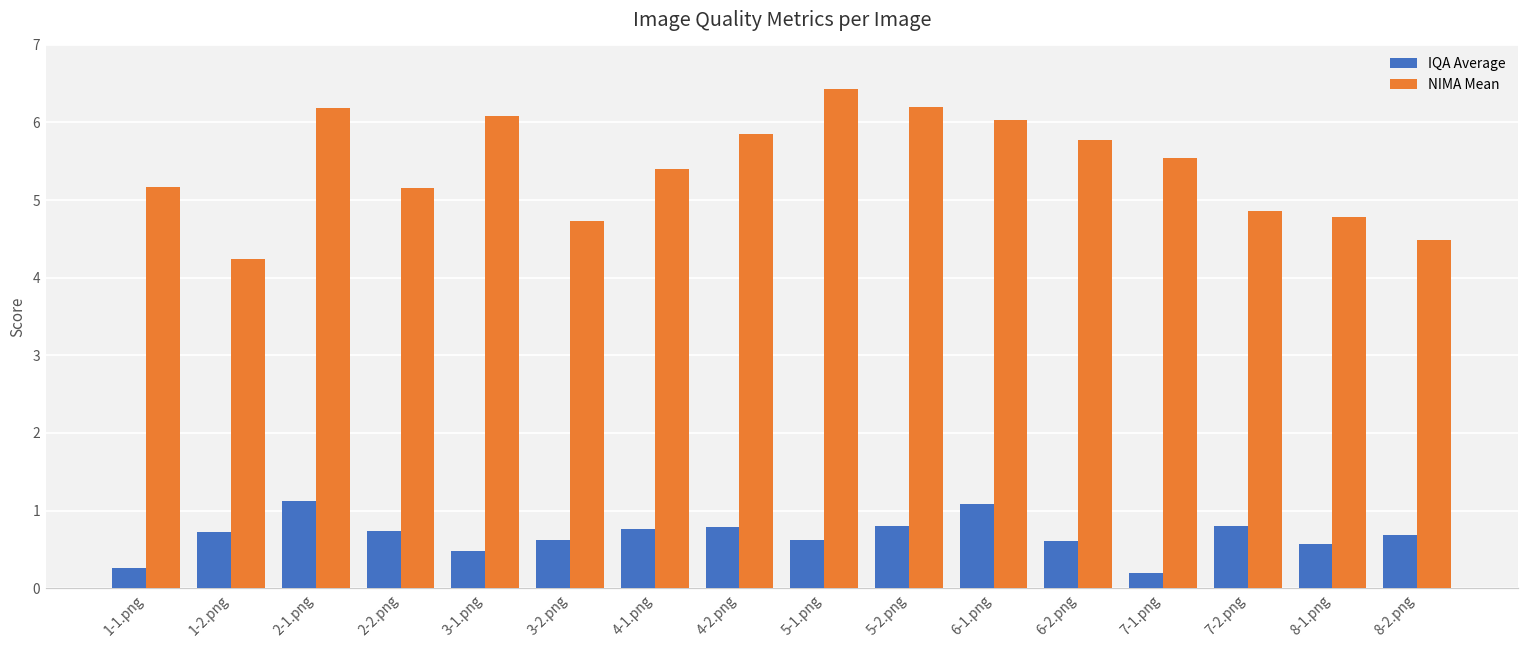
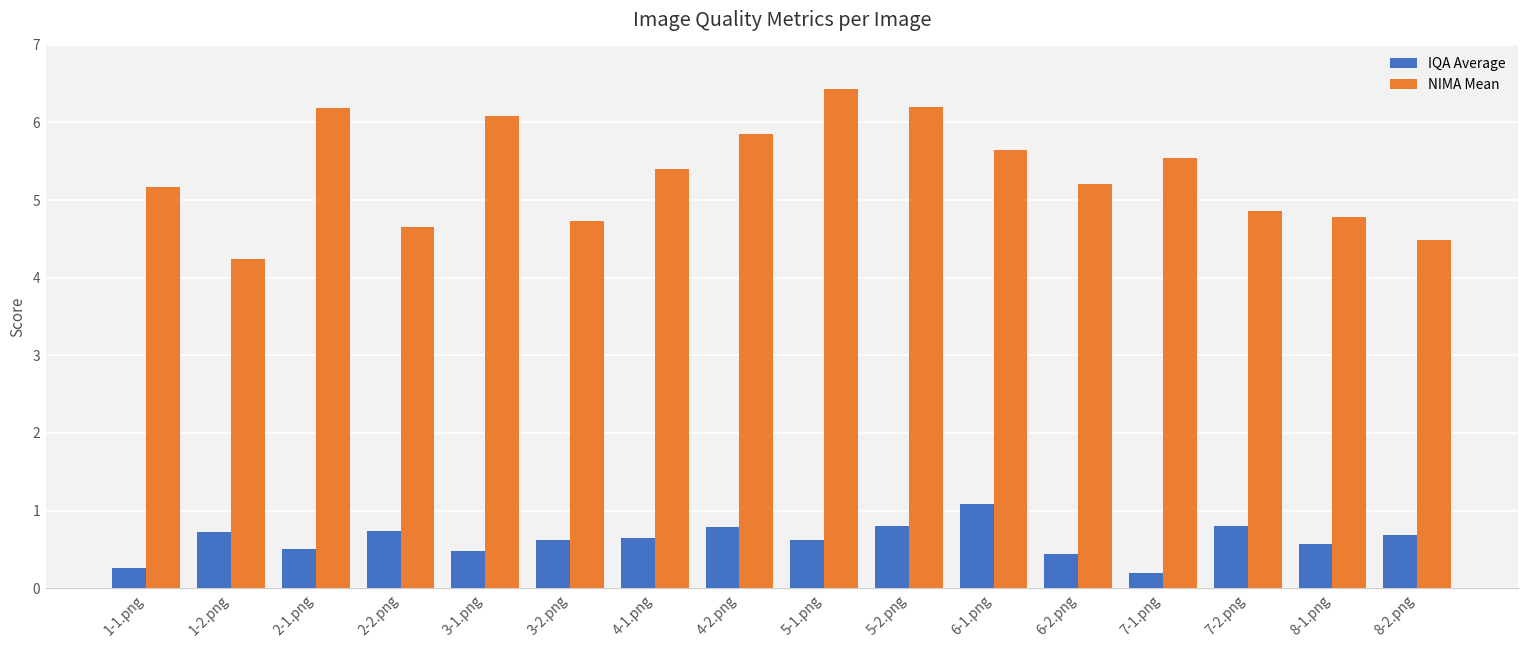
IQA Average, 2-1.png: 1.1 -> 0.5
NIMA Mean, 2-2.png: 5.2 -> 4.7
IQA Average, 4-1.png: 0.8 -> 0.6
NIMA Mean, 6-1.png: 6.0 -> 5.6
IQA Average, 6-2.png: 0.6 -> 0.4
NIMA Mean, 6-2.png: 5.8 -> 5.2
